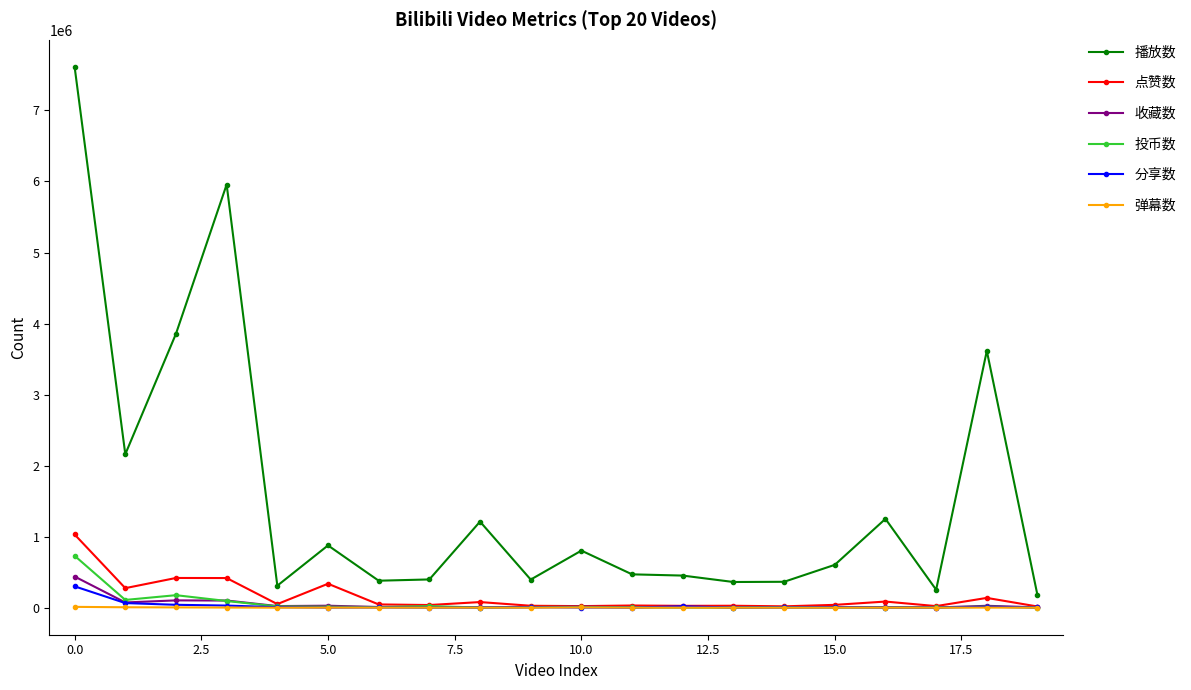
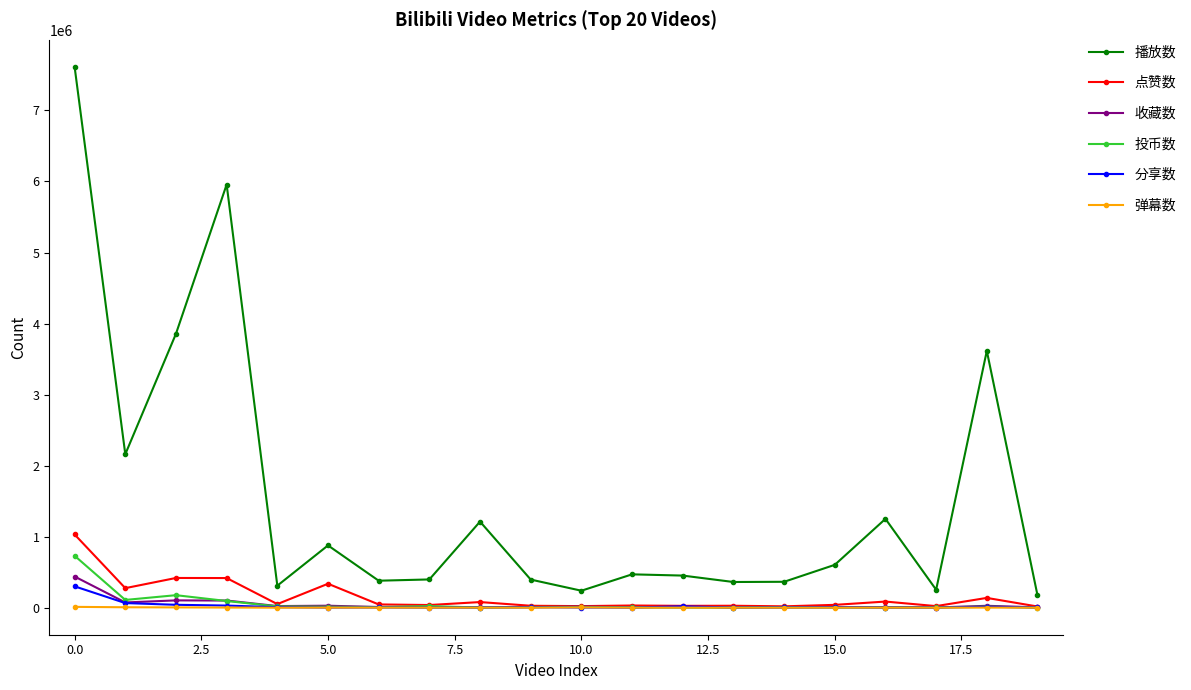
播放数, 10.0: 800000 -> 200000
